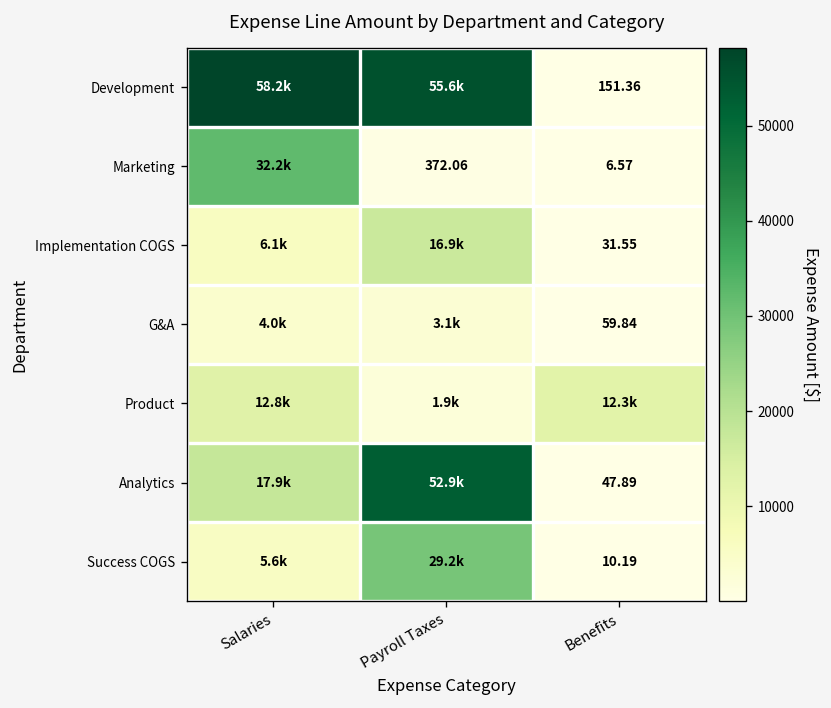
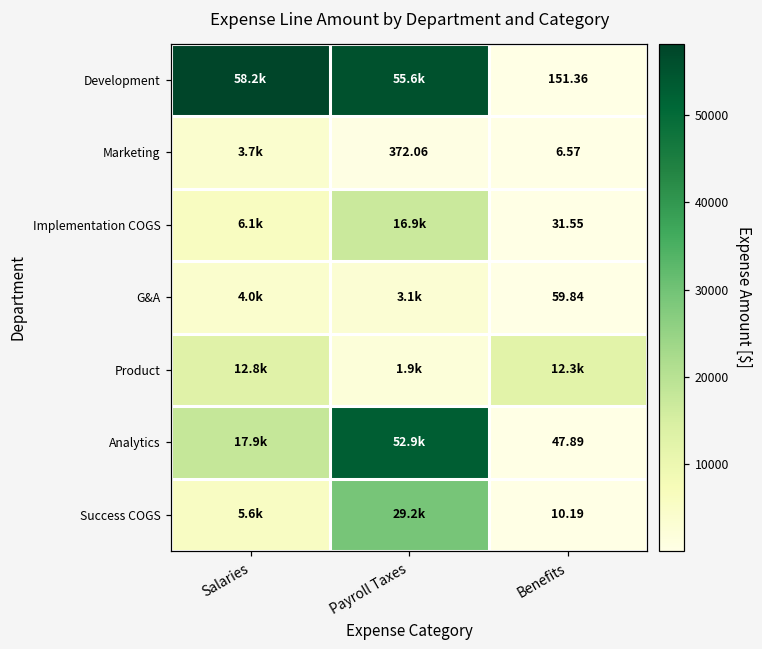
Marketing, Salaries: 32.2k -> 3.7k
